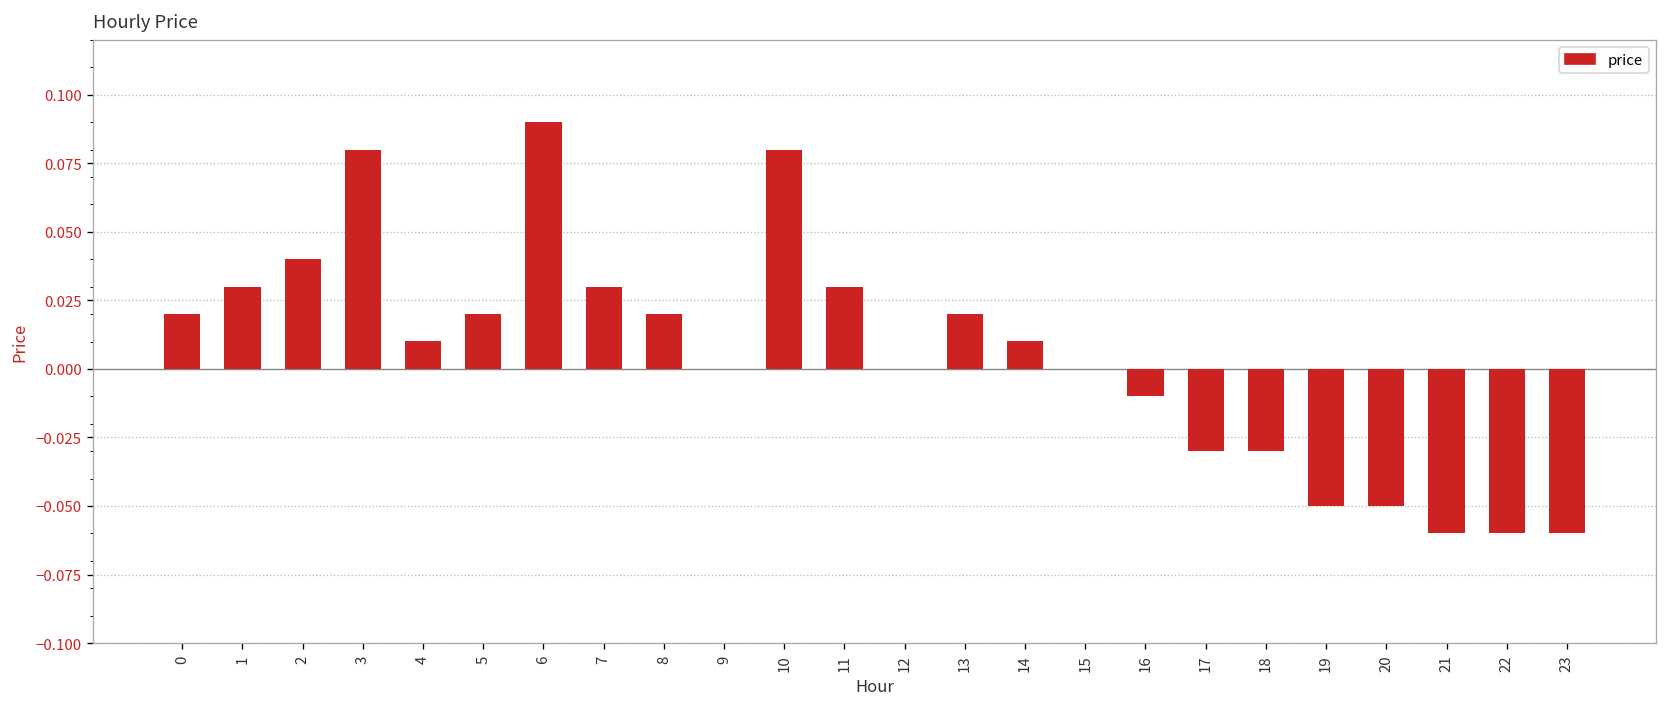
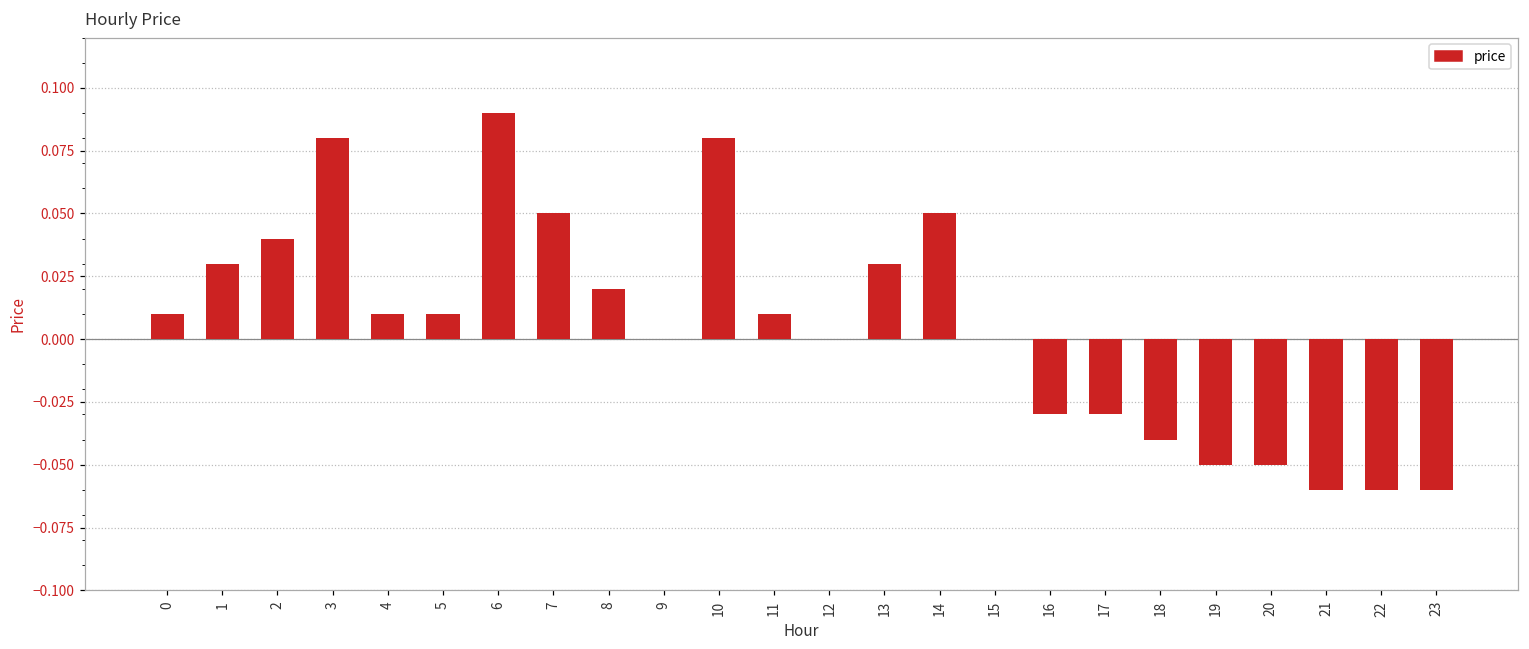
0: 0.02 -> 0.01
5: 0.02 -> 0.01
7: 0.03 -> 0.05
11: 0.03 -> 0.01
13: 0.02 -> 0.03
14: 0.01 -> 0.05
16: -0.01 -> -0.03
18: -0.03 -> -0.04
